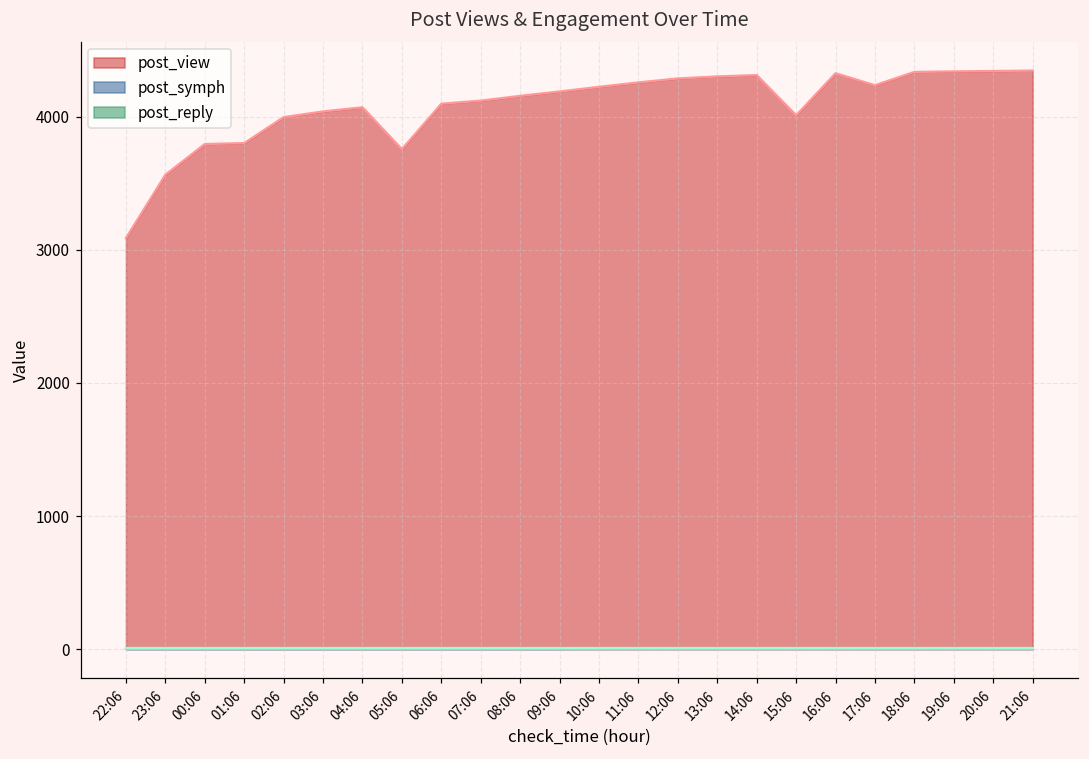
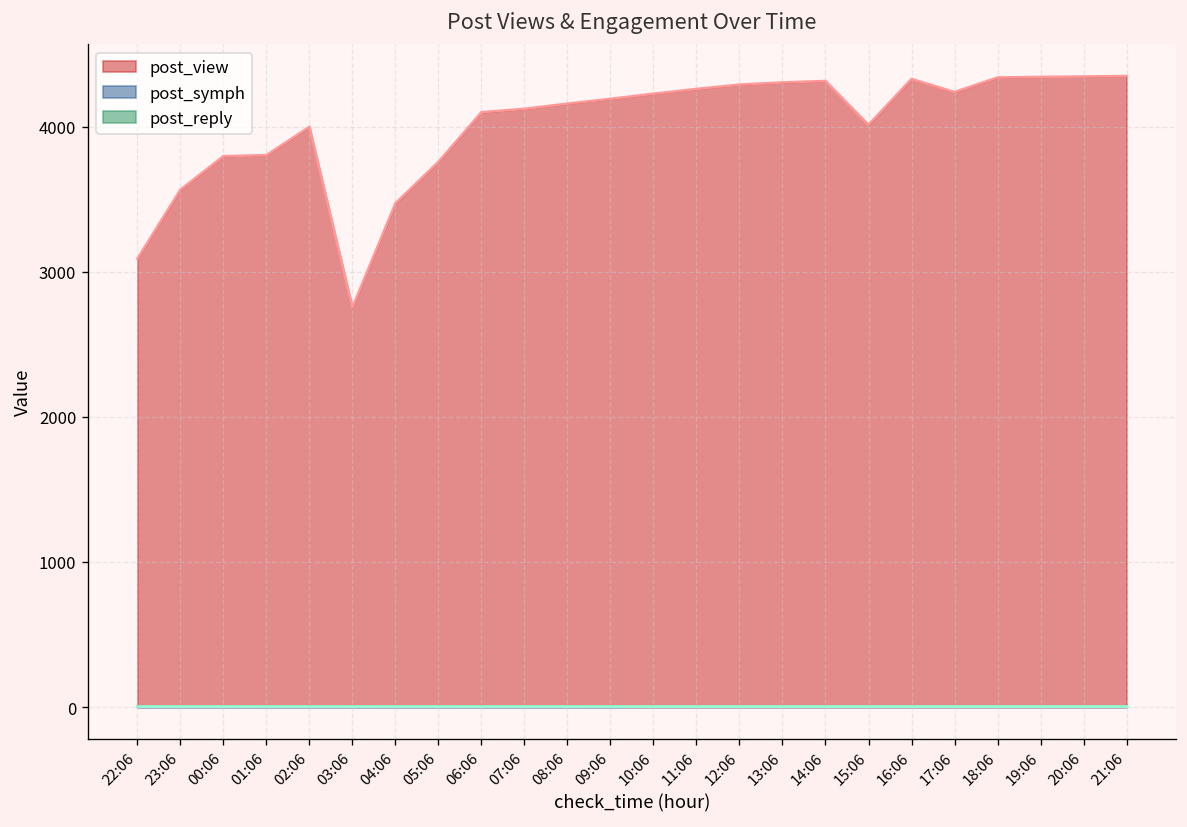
post_view, 03:06: 4040 -> 2750
post_view, 04:06: 4070 -> 3470
